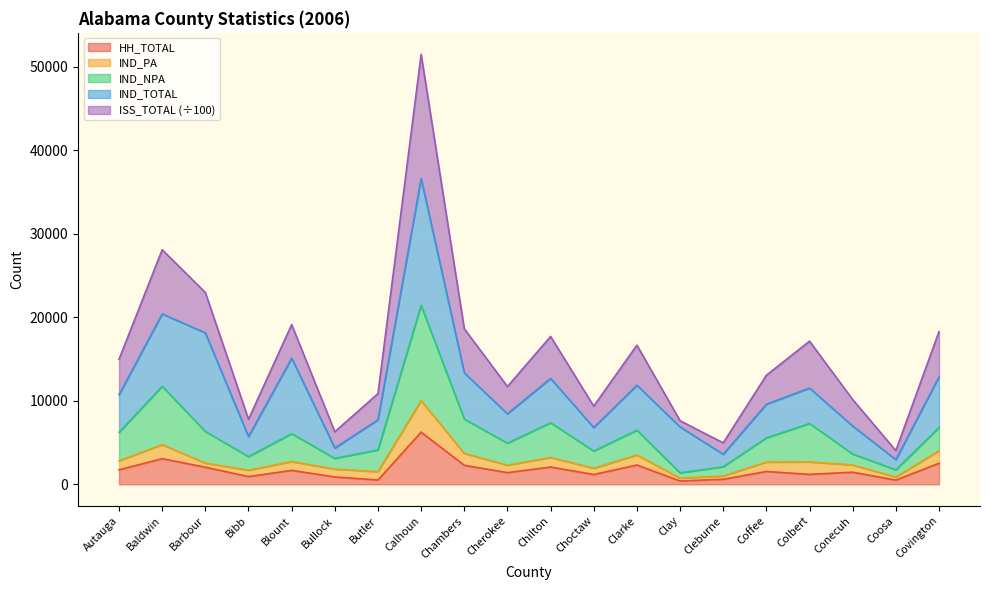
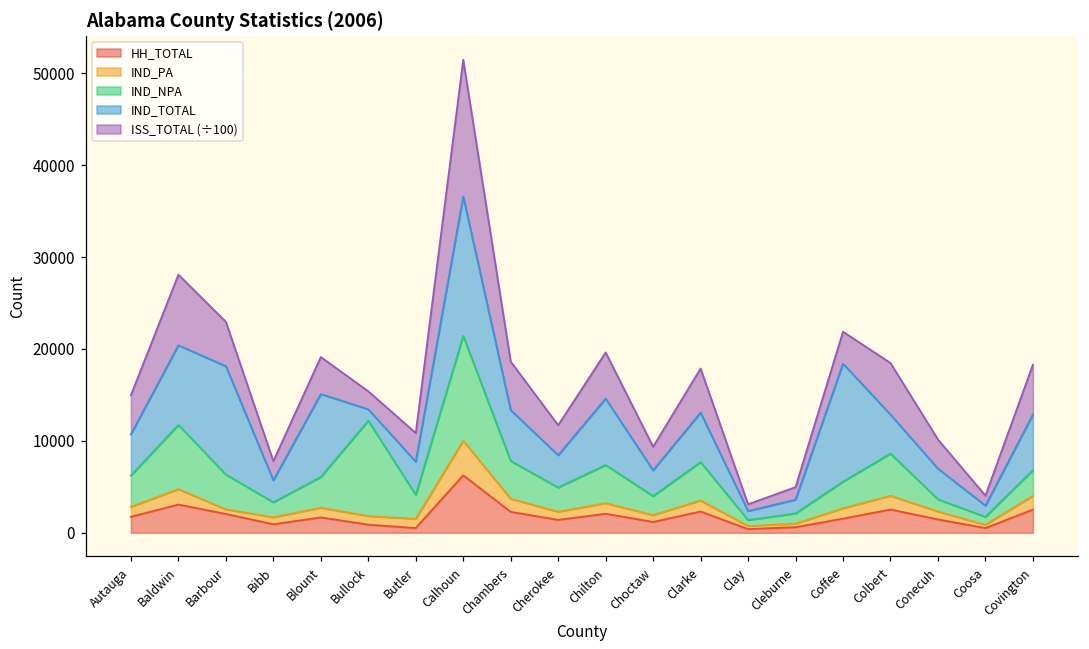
IND_NPA, Bullock: 1000 -> 10000
IND_TOTAL, Chilton: 5000 -> 7000
IND_NPA, Clarke: 3000 -> 4000
IND_TOTAL, Clay: 5000 -> 1000
IND_TOTAL, Coffee: 4000 -> 13000
HH_TOTAL, Colbert: 1000 -> 3000
